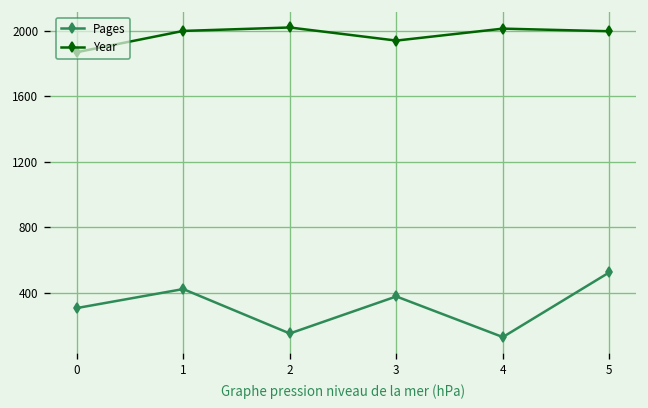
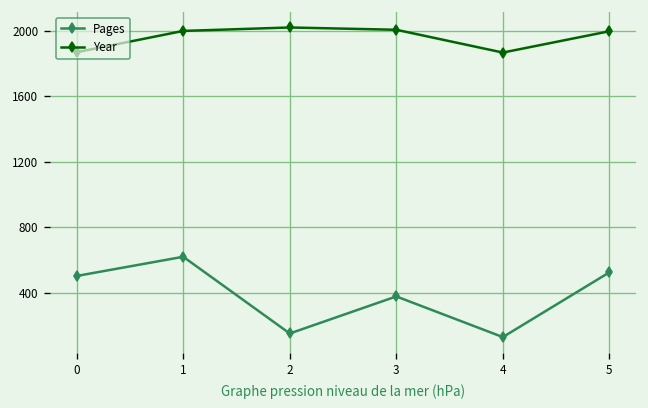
Pages, 0: 310 -> 500
Pages, 1: 420 -> 620
Year, 3: 1940 -> 2010
Year, 4: 2010 -> 1870
